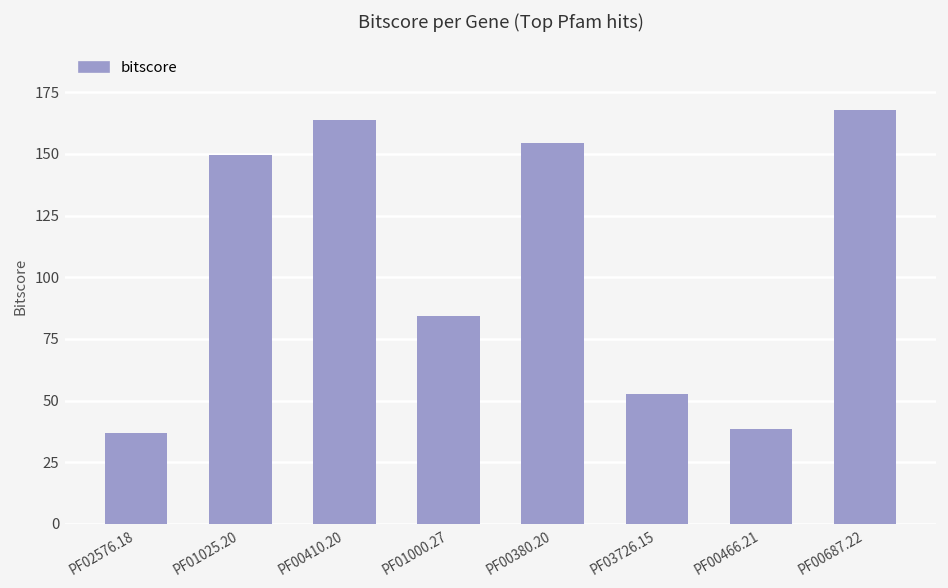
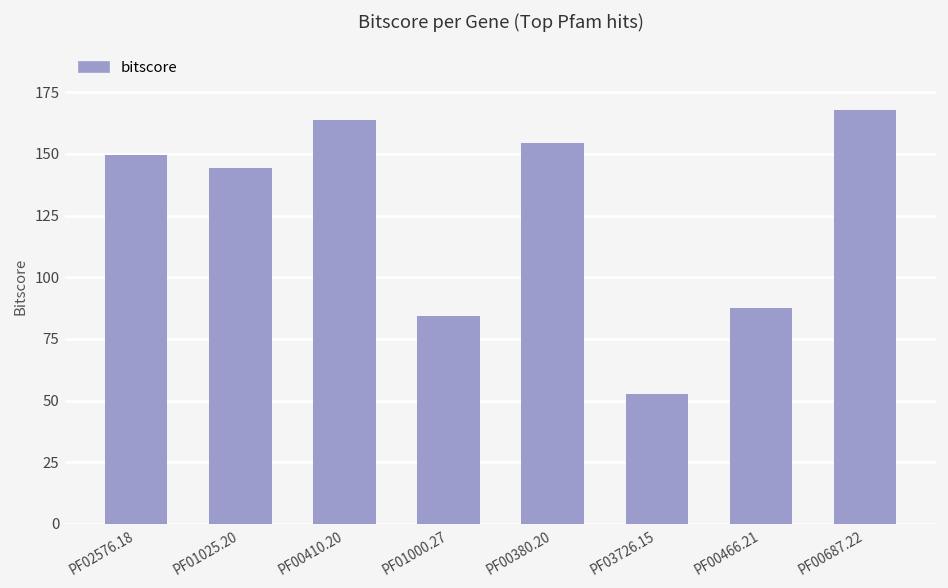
PF02576.18: 37 -> 150
PF01025.20: 150 -> 144
PF00466.21: 39 -> 88
